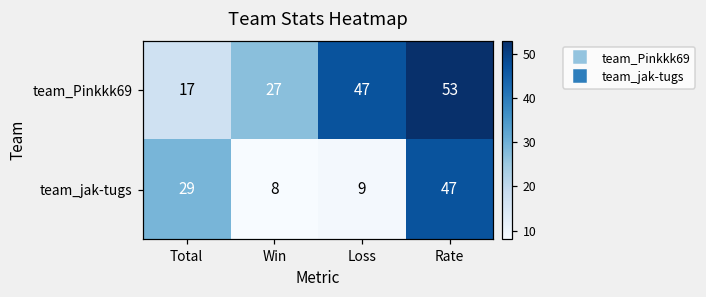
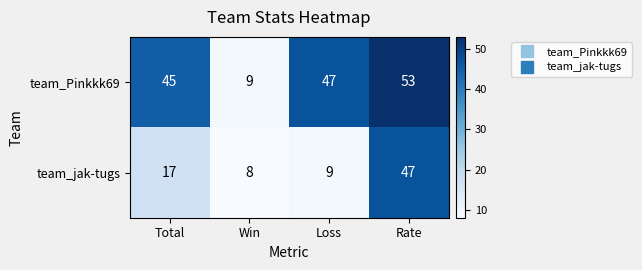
team_Pinkkk69, Total: 17 -> 45
team_Pinkkk69, Win: 27 -> 9
team_jak-tugs, Total: 29 -> 17
